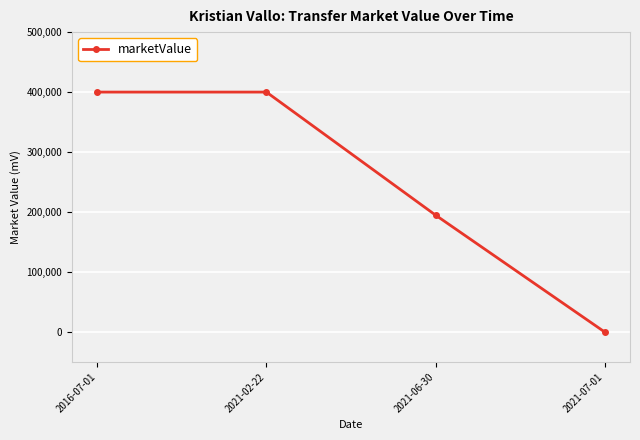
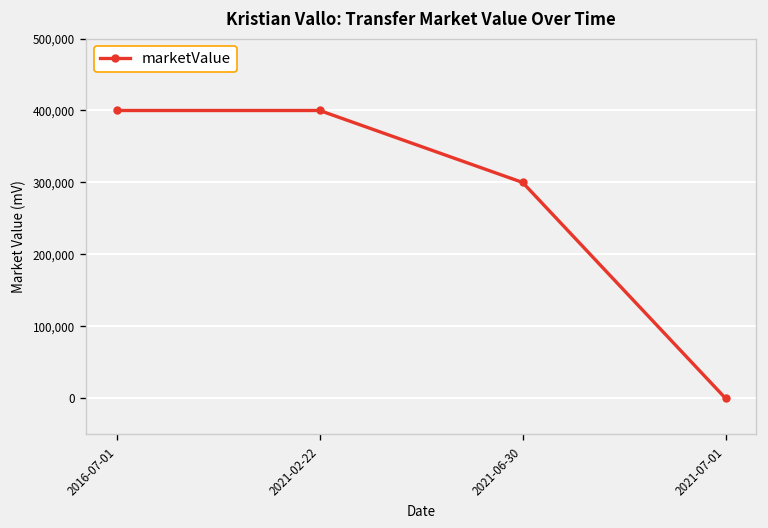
2021-06-30: 190,000 -> 300,000
